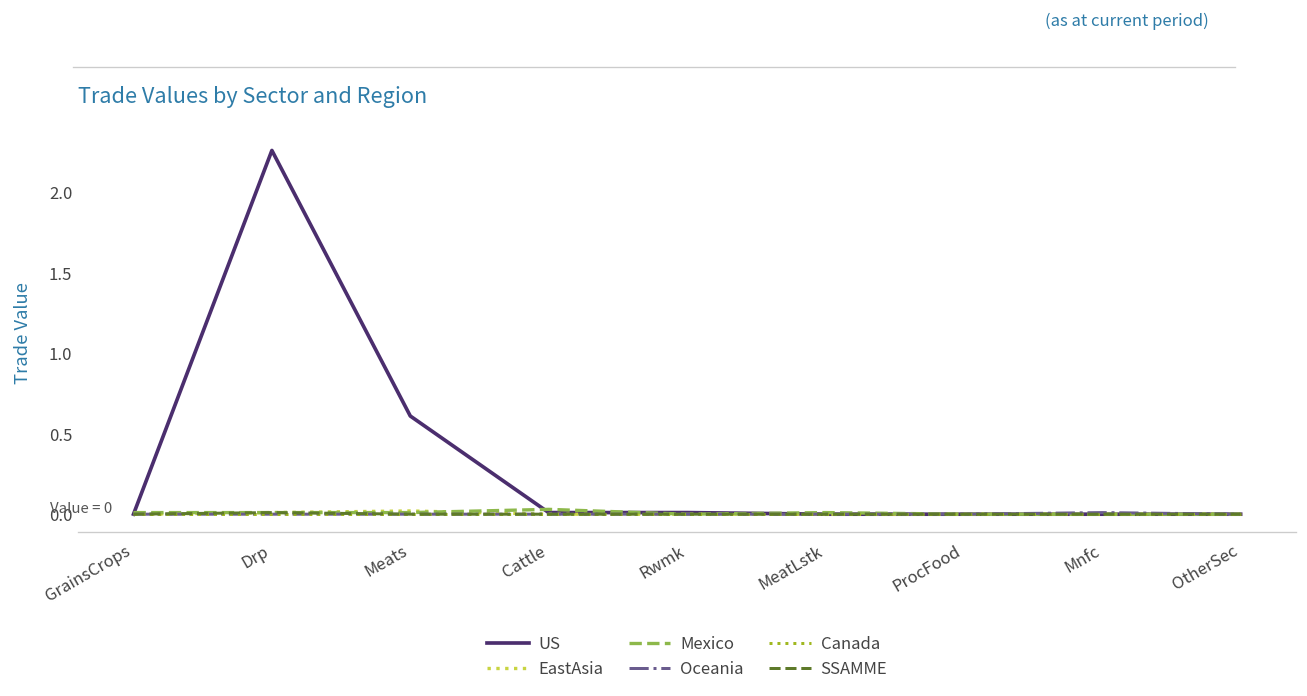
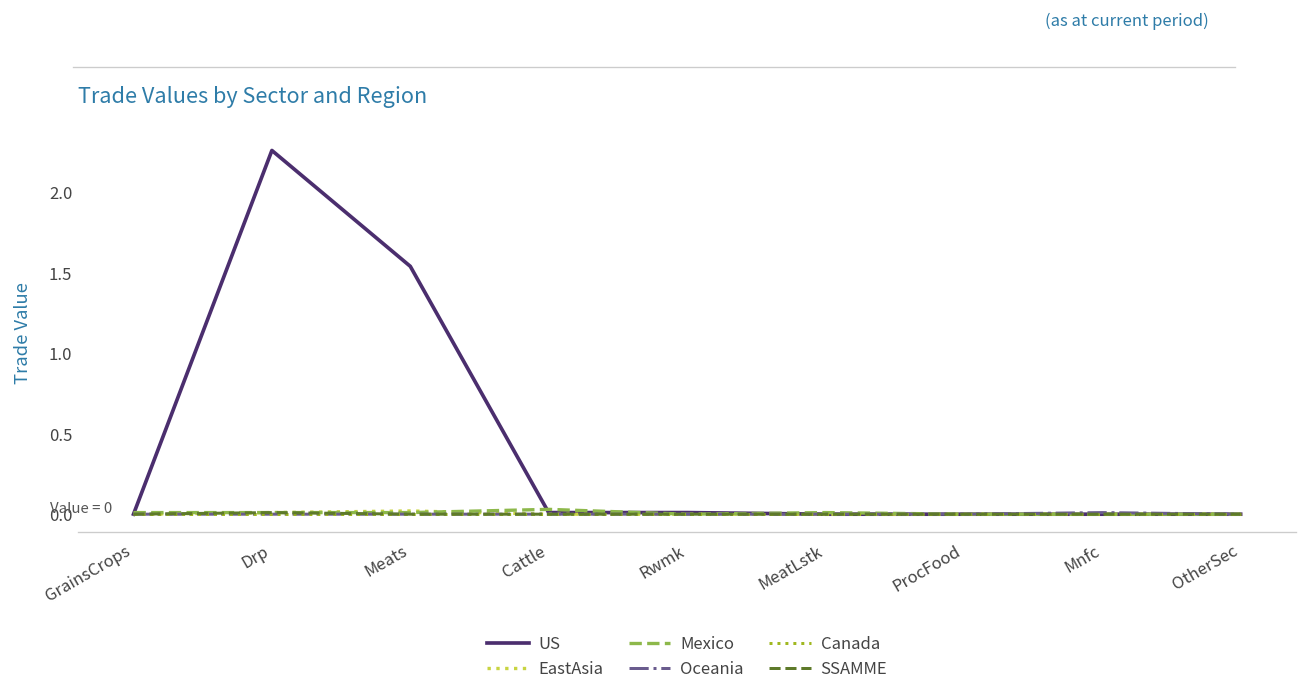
US, Meats: 0.61 -> 1.54
